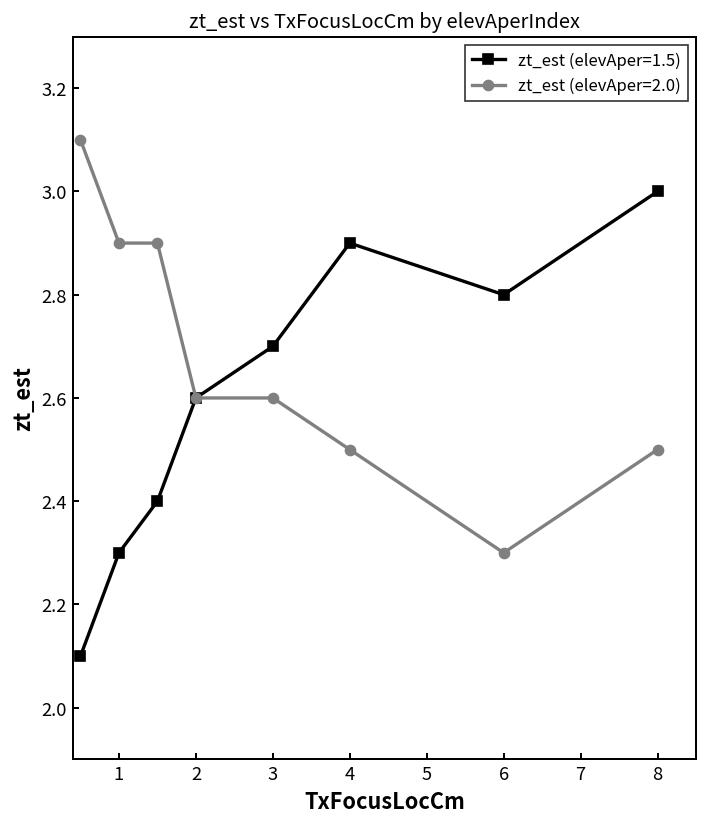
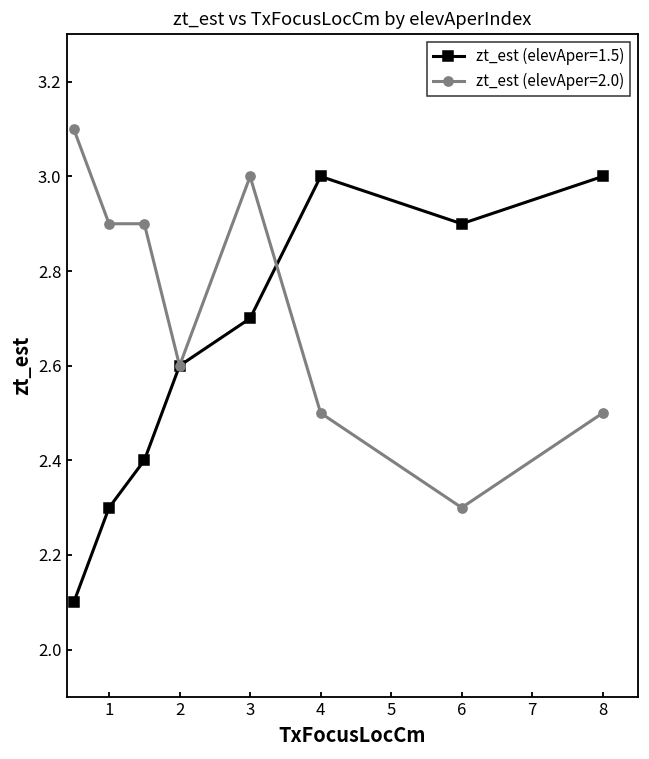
zt_est (elevAper=2.0), 3: 2.6 -> 3.0
zt_est (elevAper=1.5), 4: 2.9 -> 3.0
zt_est (elevAper=1.5), 6: 2.8 -> 2.9
